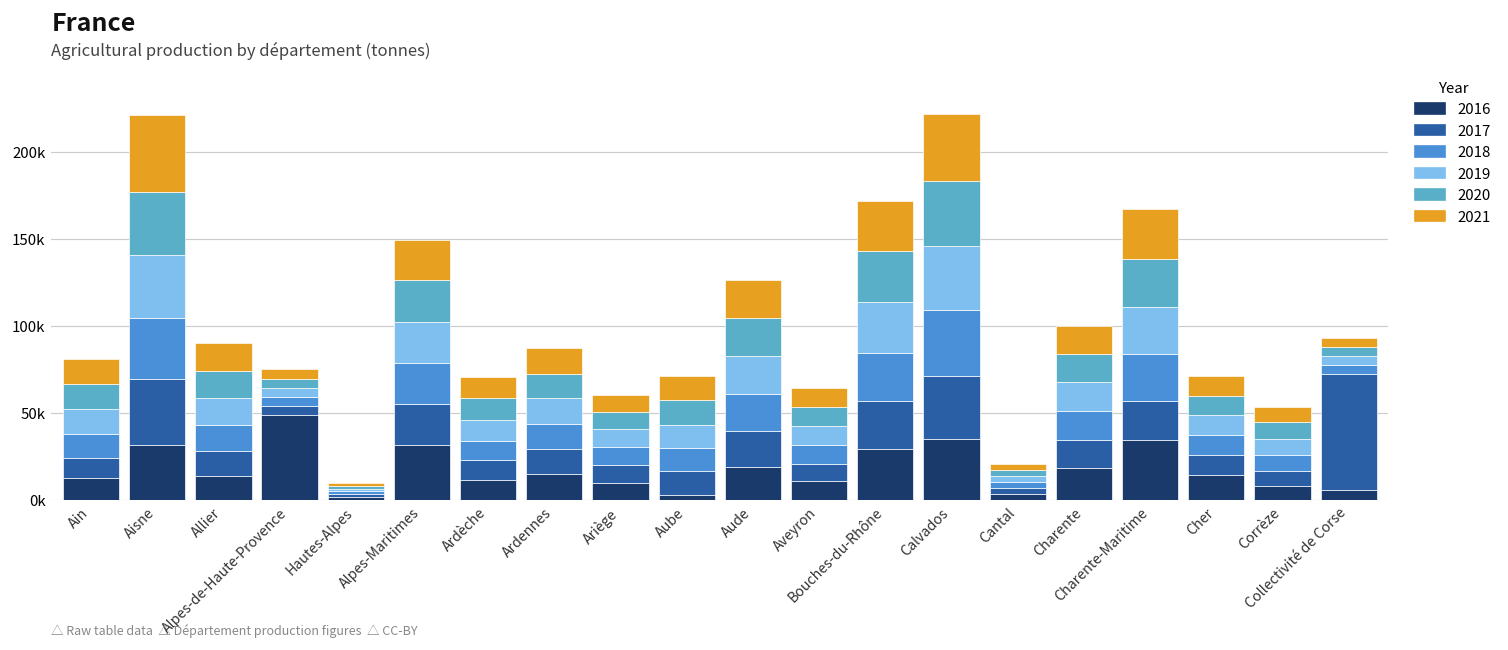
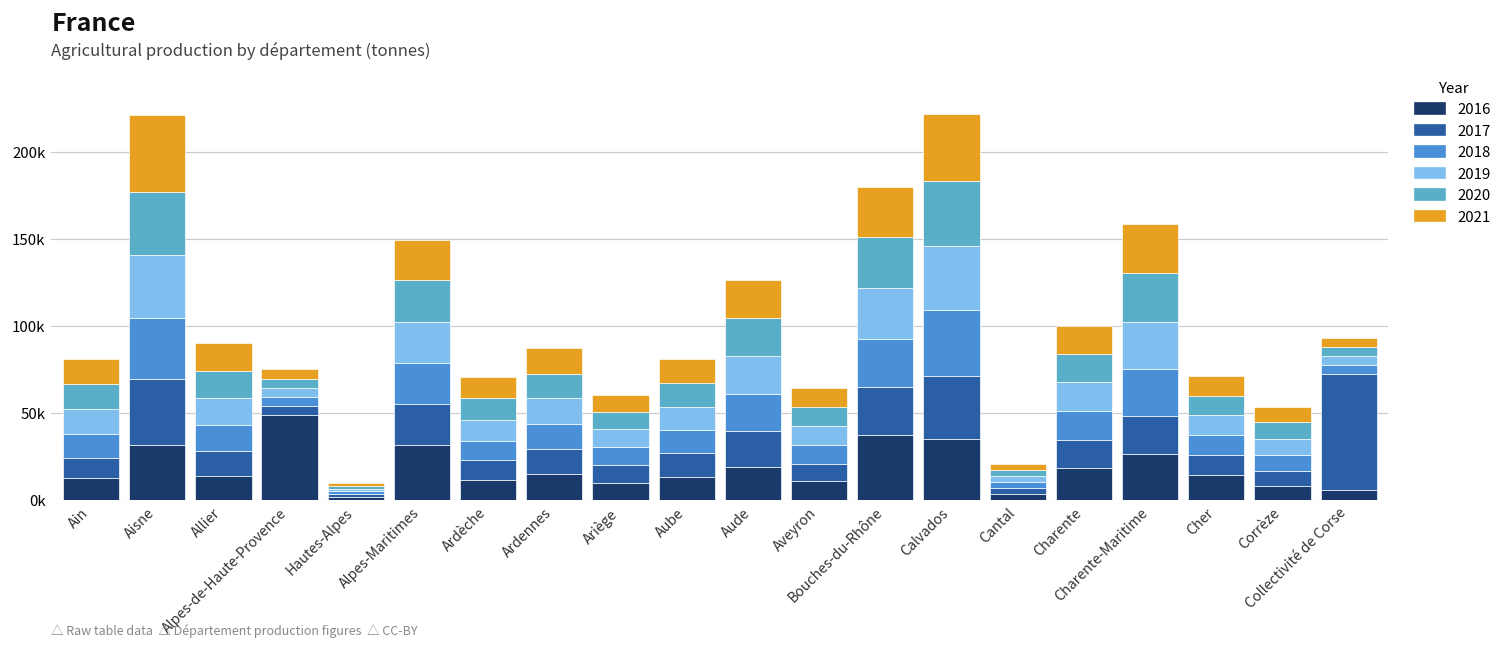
2016, Aube: 3000 -> 13000
2016, Bouches-du-Rhône: 29000 -> 37000
2016, Charente-Maritime: 35000 -> 26000
